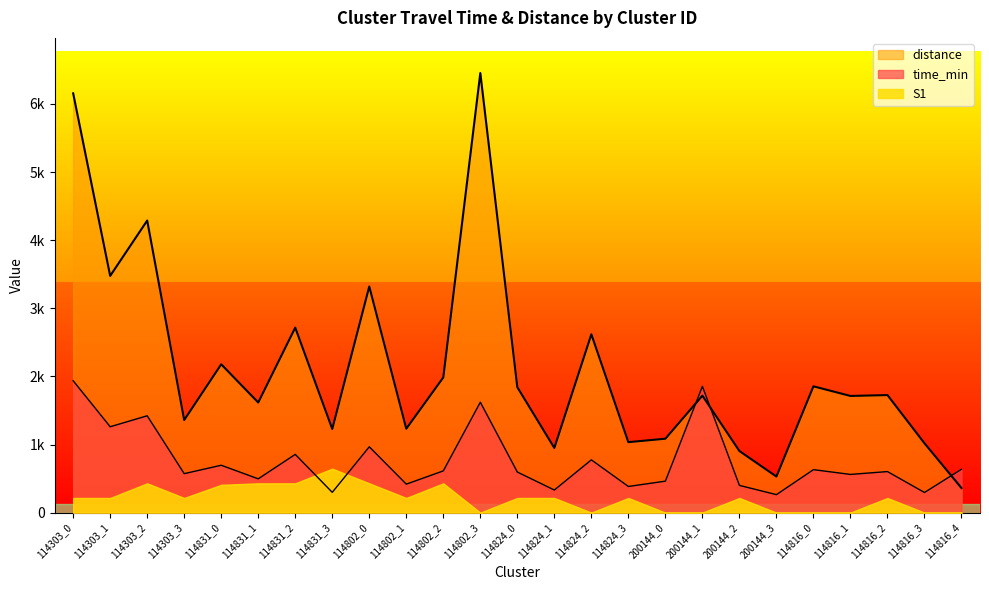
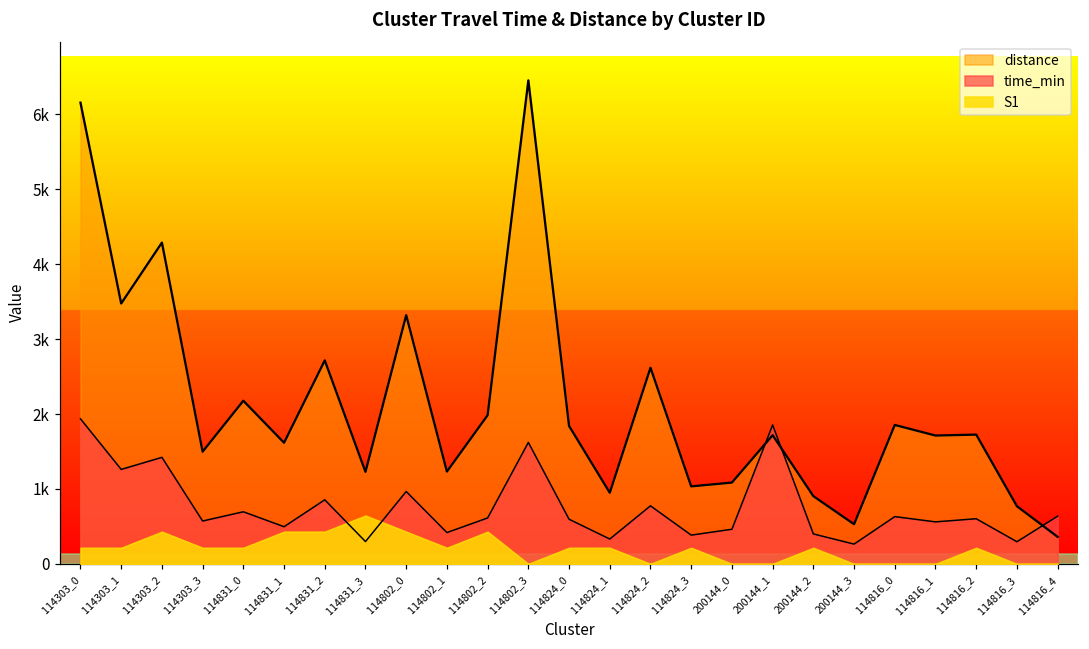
distance, 114303_3: 1400 -> 1500
S1, 114831_0: 400 -> 200
distance, 114816_3: 1000 -> 800
